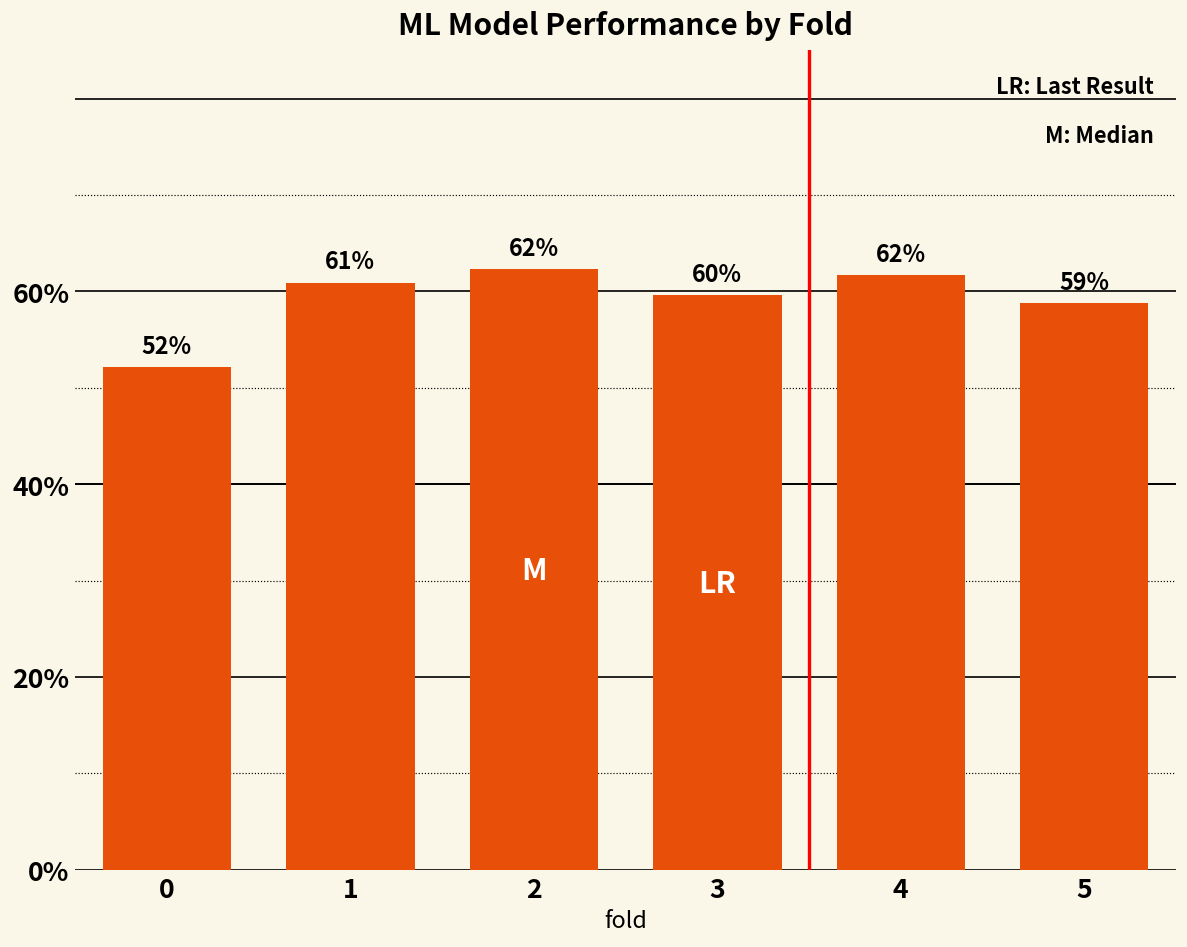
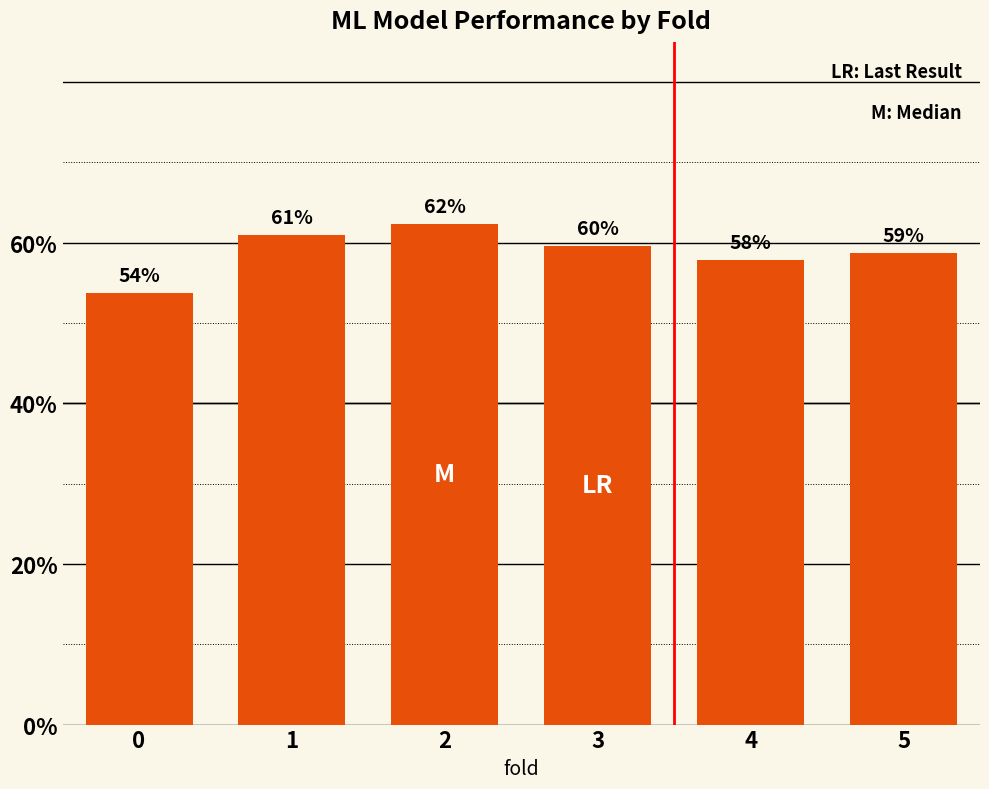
0: 52% -> 54%
4: 62% -> 58%
